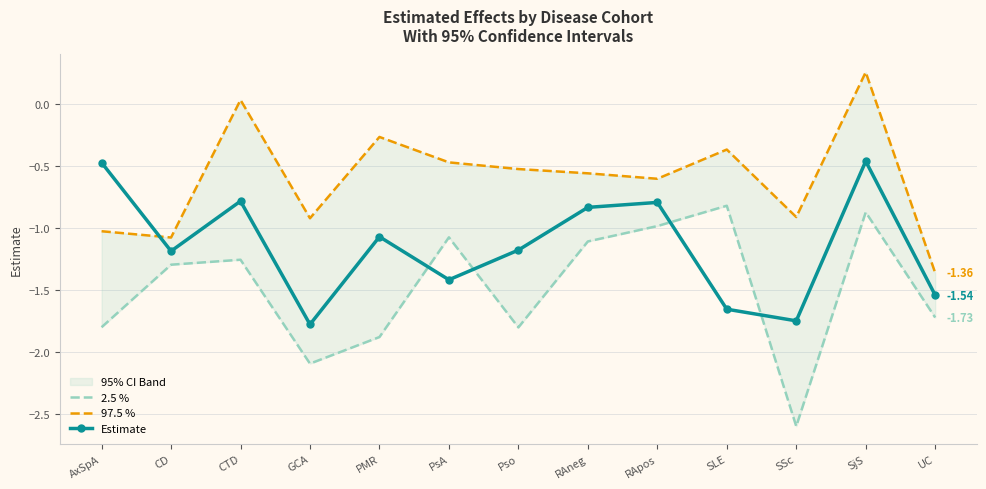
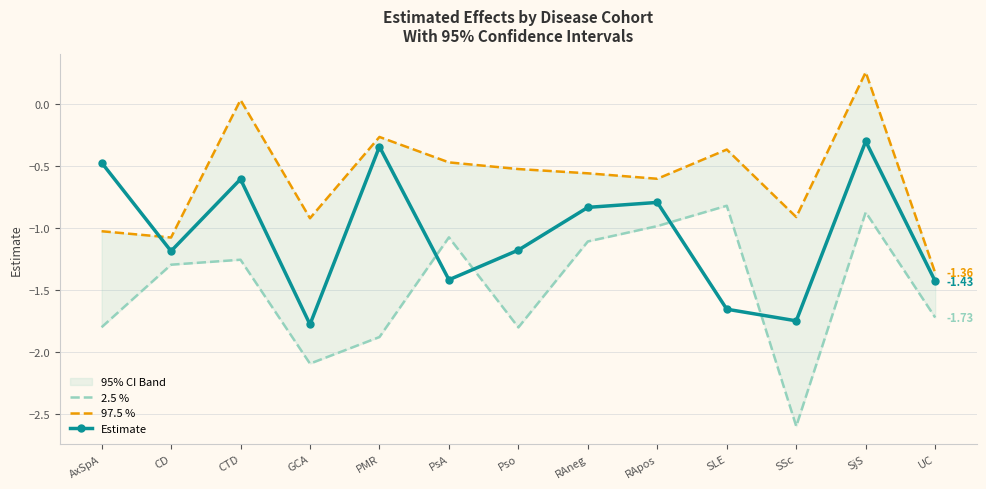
Estimate, CTD: -0.79 -> -0.61
Estimate, PMR: -1.07 -> -0.35
Estimate, SjS: -0.46 -> -0.30
Estimate, UC: -1.54 -> -1.43
